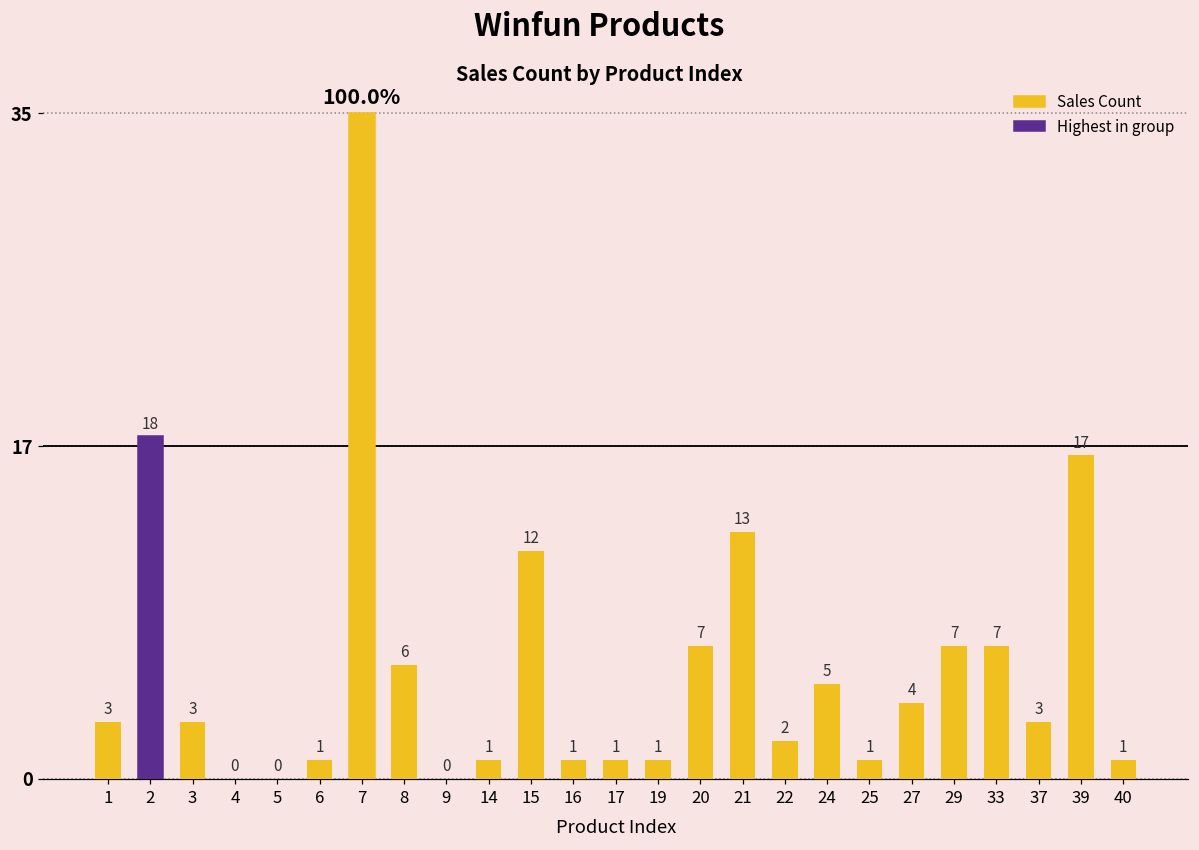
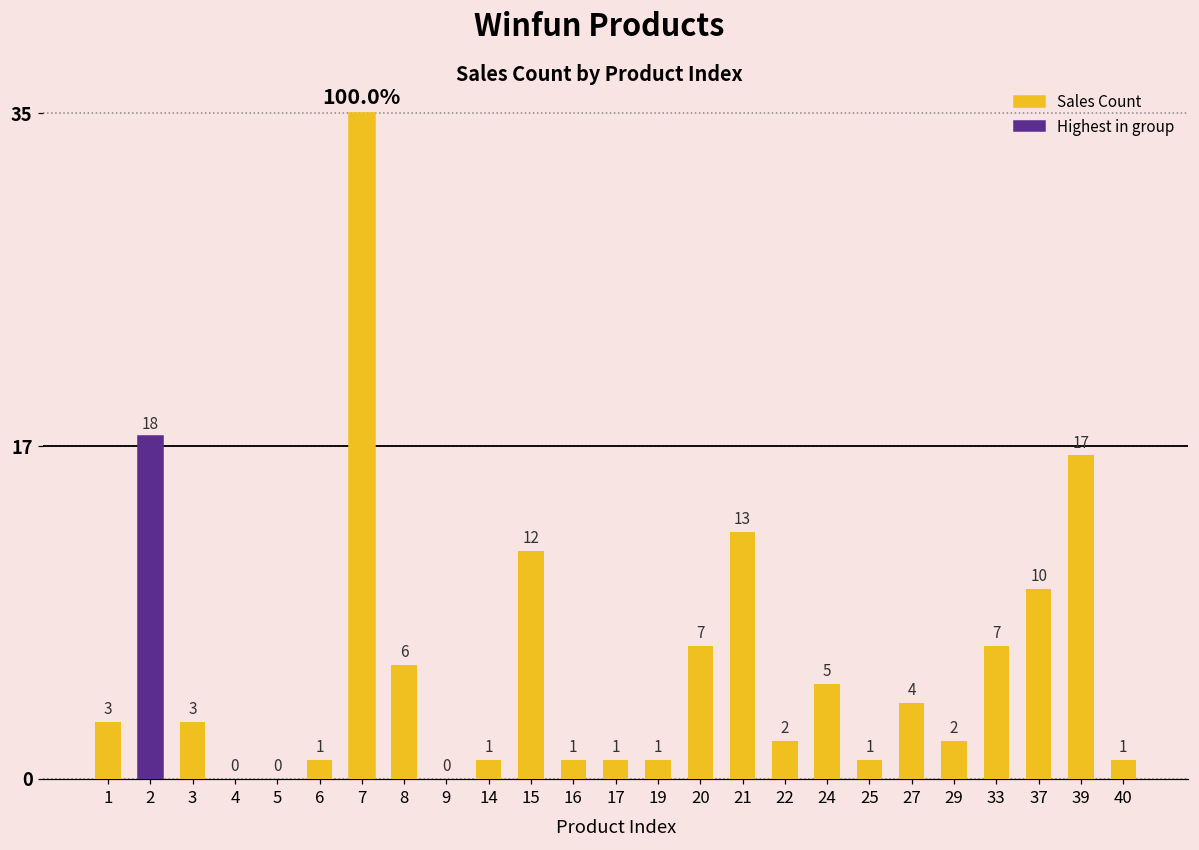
29: 7 -> 2
37: 3 -> 10
